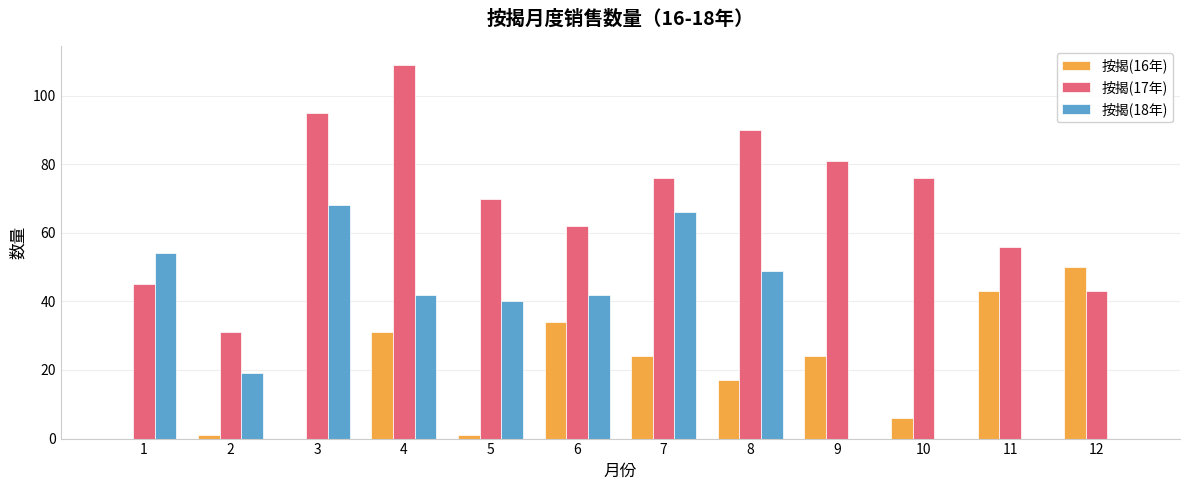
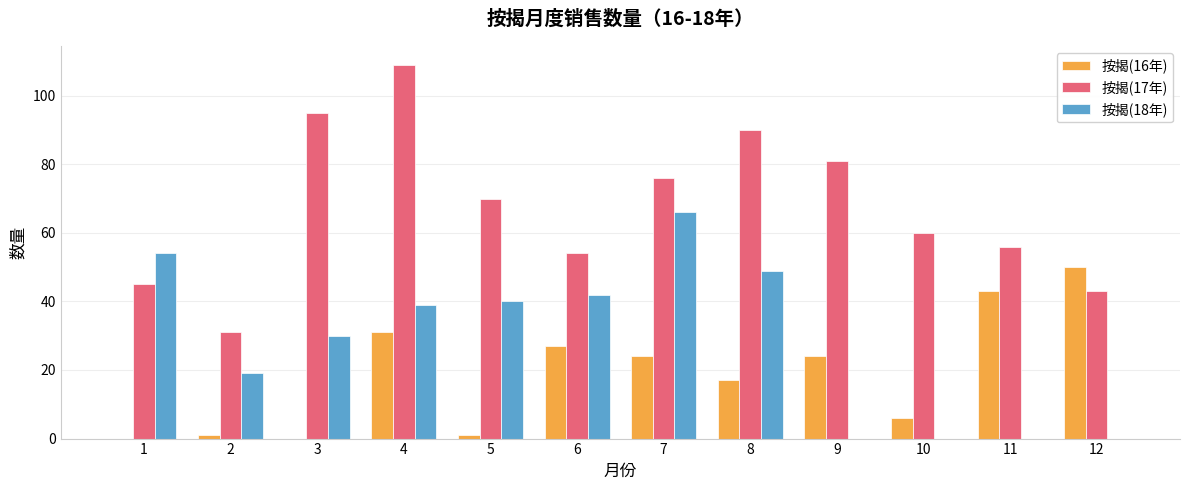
按揭(18年), 3: 68 -> 30
按揭(18年), 4: 42 -> 39
按揭(16年), 6: 34 -> 27
按揭(17年), 6: 62 -> 54
按揭(17年), 10: 76 -> 60
